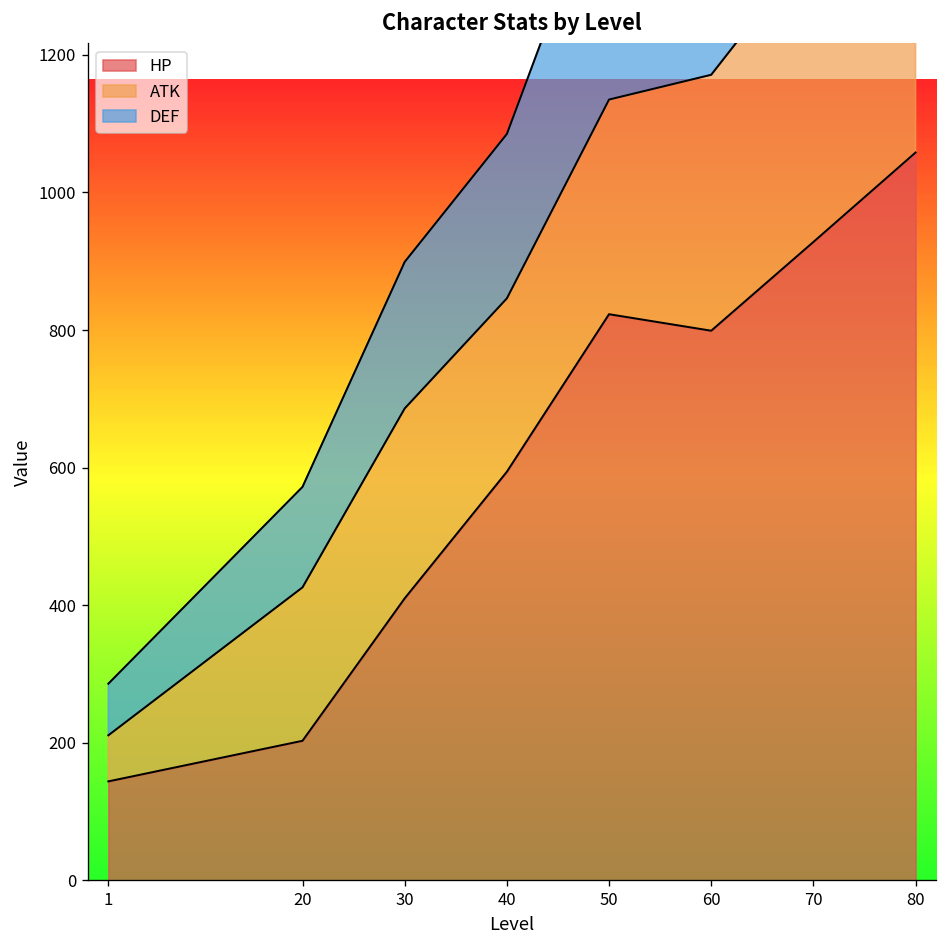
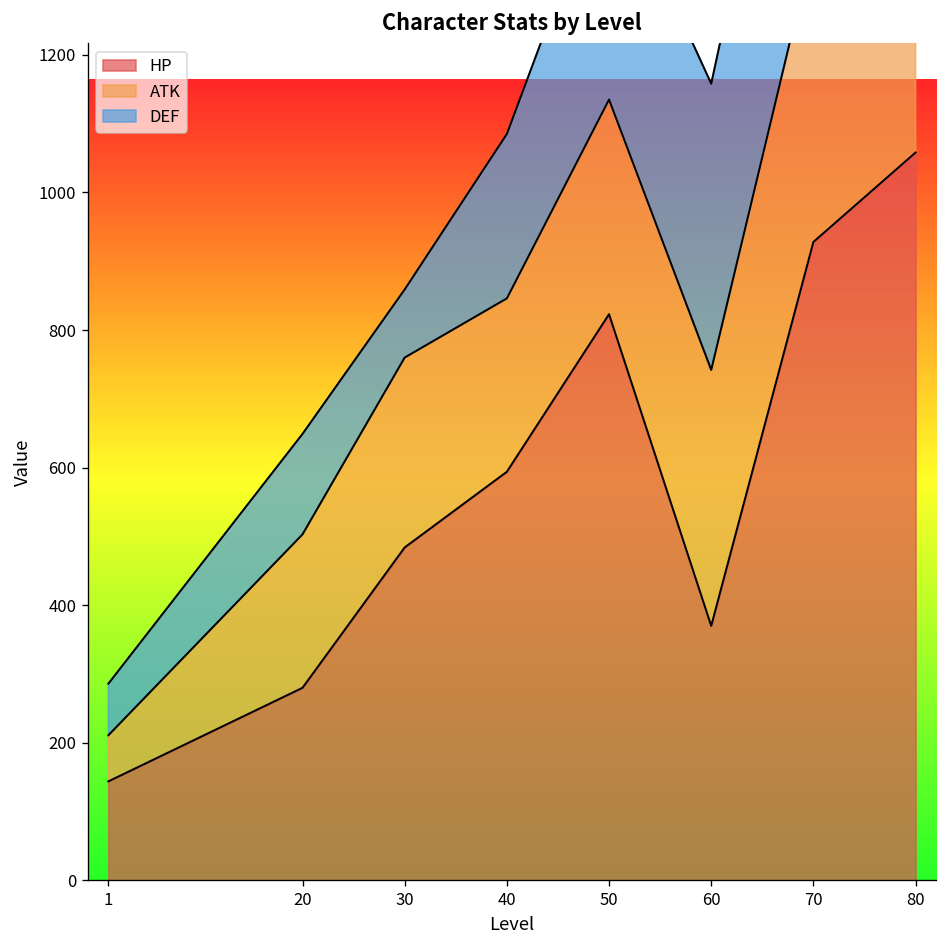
HP, 20: 200 -> 280
HP, 30: 410 -> 480
DEF, 30: 210 -> 100
HP, 60: 800 -> 370
